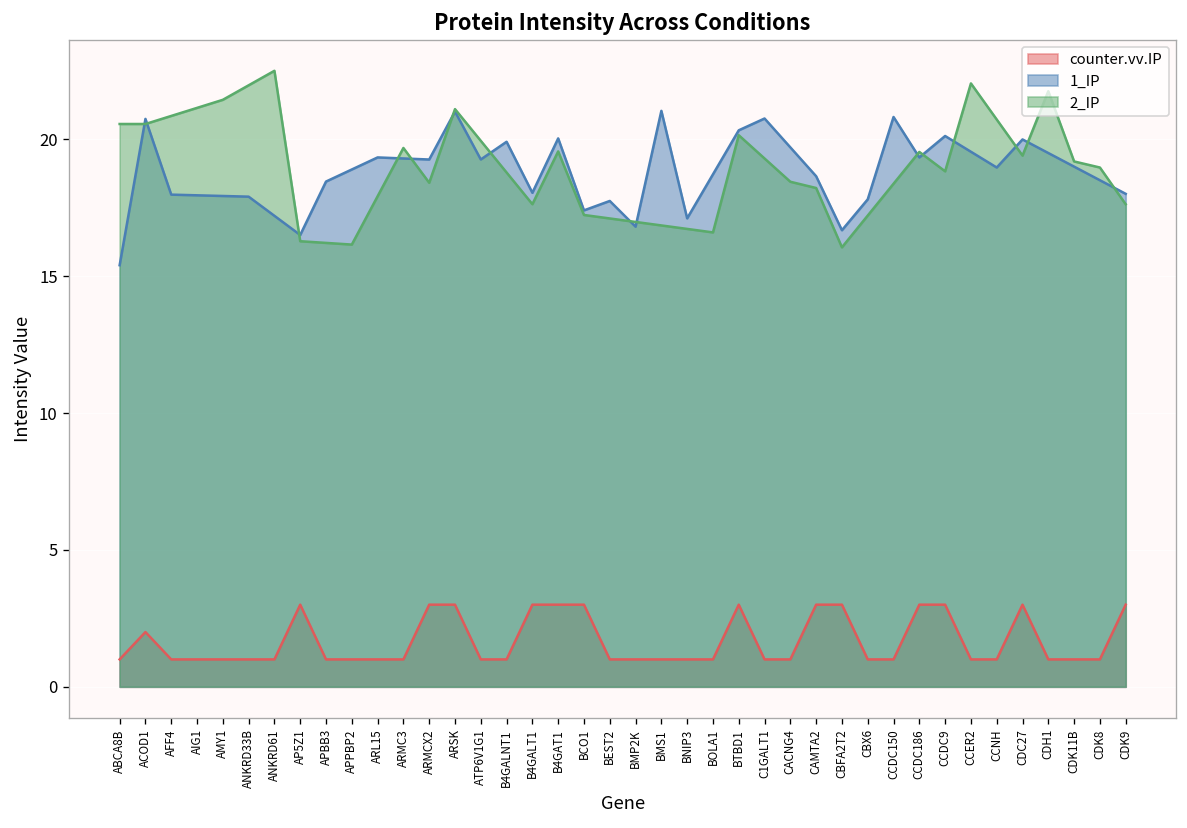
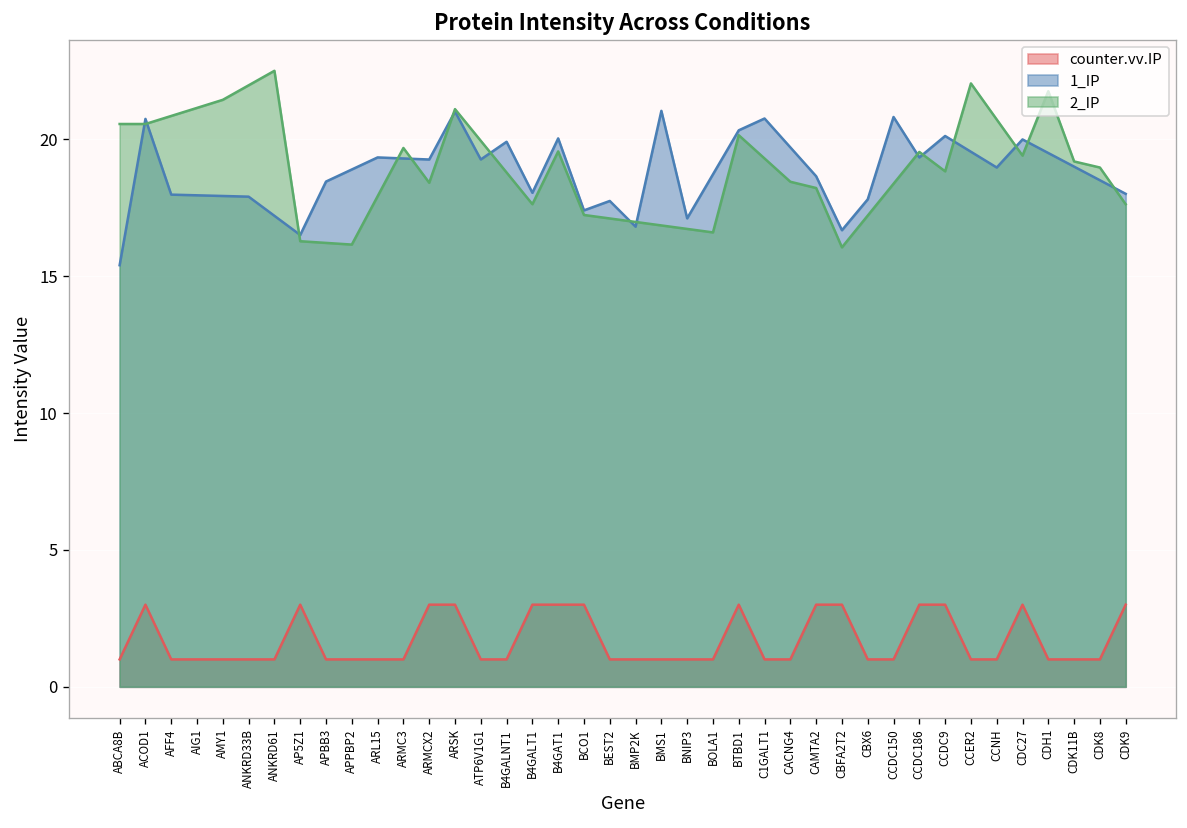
counter.vv.IP, ACOD1: 2 -> 3
